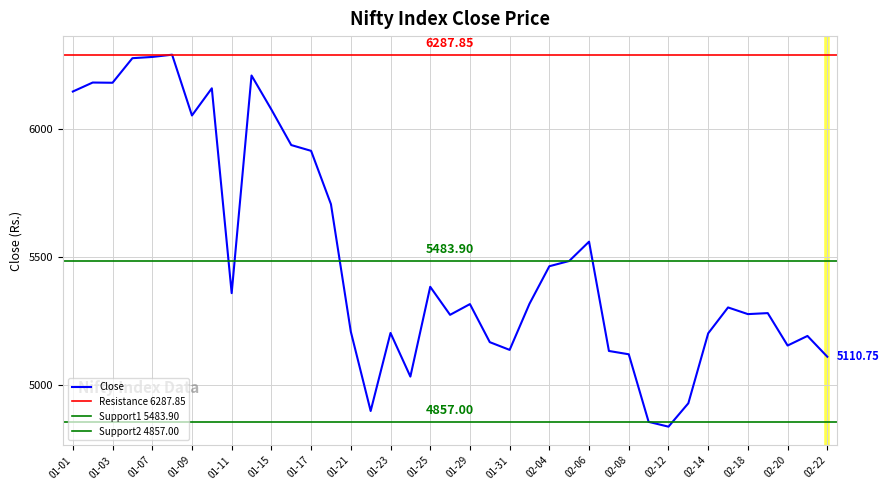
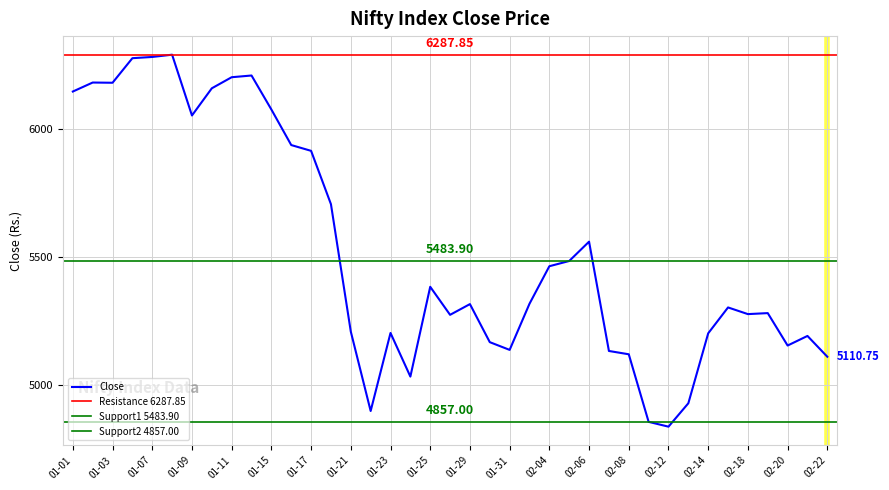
01-11: 5360 -> 6200
